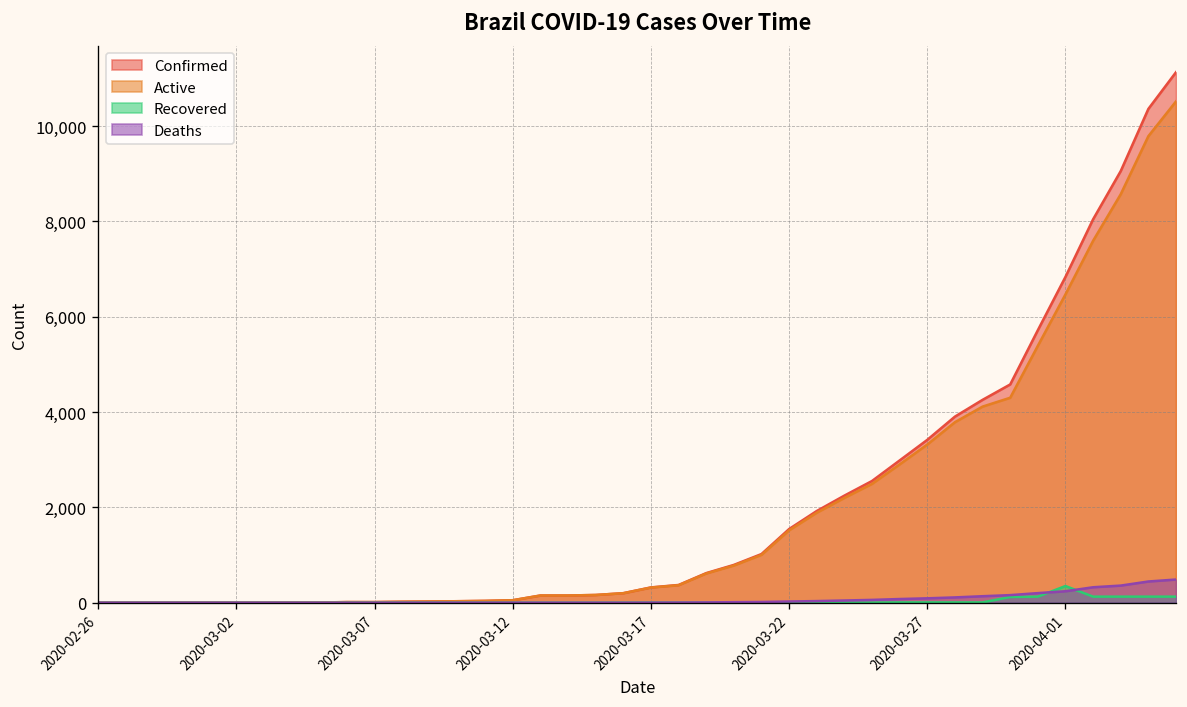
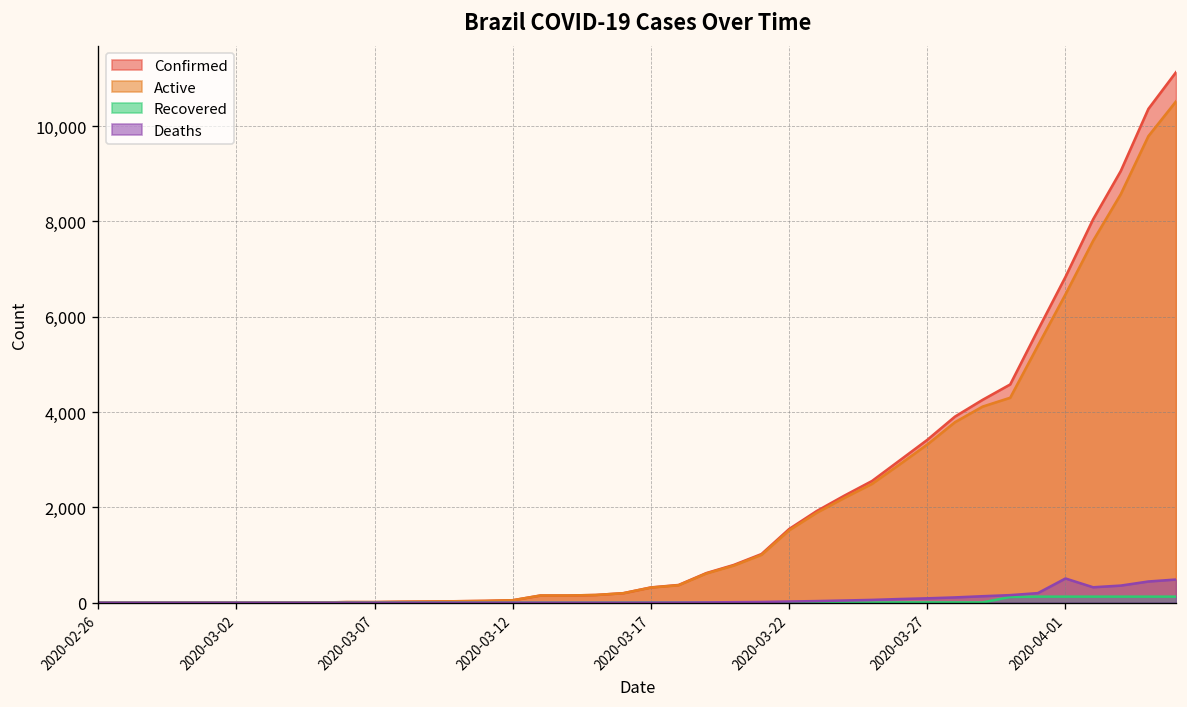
Recovered, 2020-04-01: 400 -> 100
Deaths, 2020-04-01: 200 -> 500
